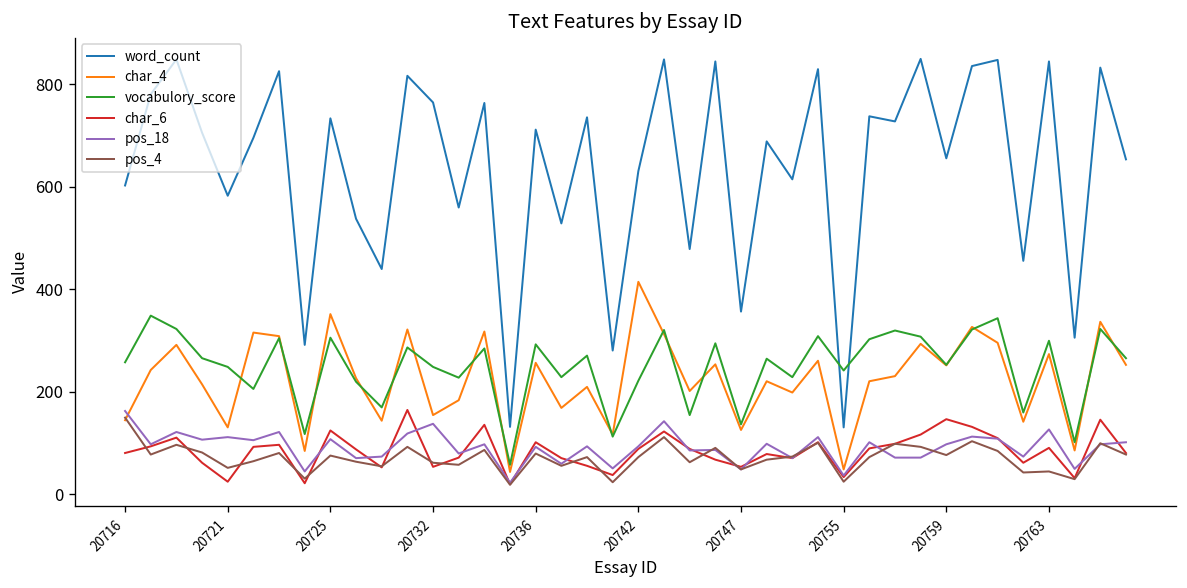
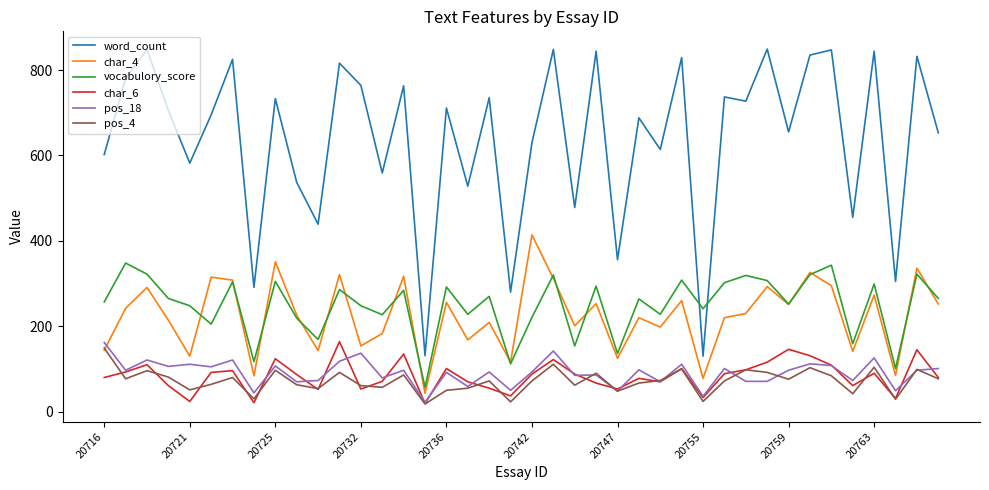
pos_4, 20725: 80 -> 100
pos_4, 20736: 80 -> 50
char_4, 20755: 50 -> 80
pos_4, 20763: 40 -> 100
